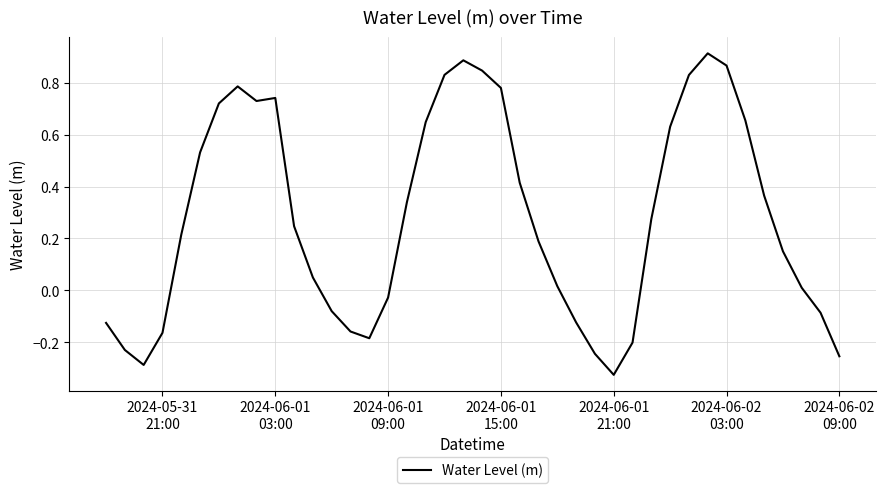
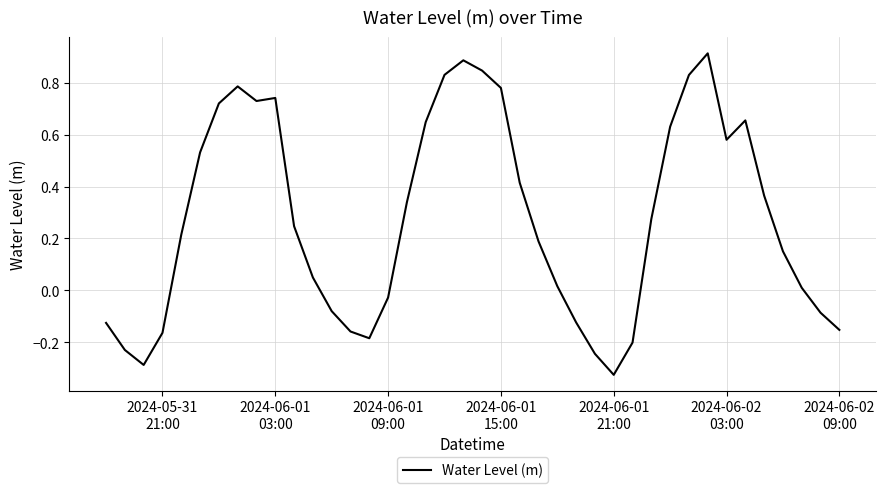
2024-06-02 03:00: 0.87 -> 0.58
2024-06-02 09:00: -0.25 -> -0.15
